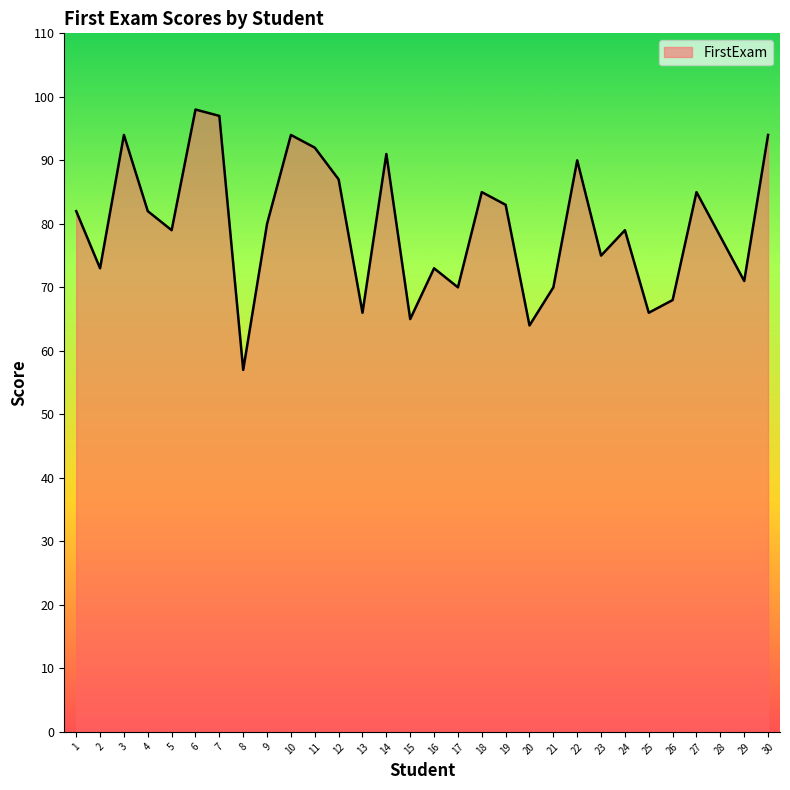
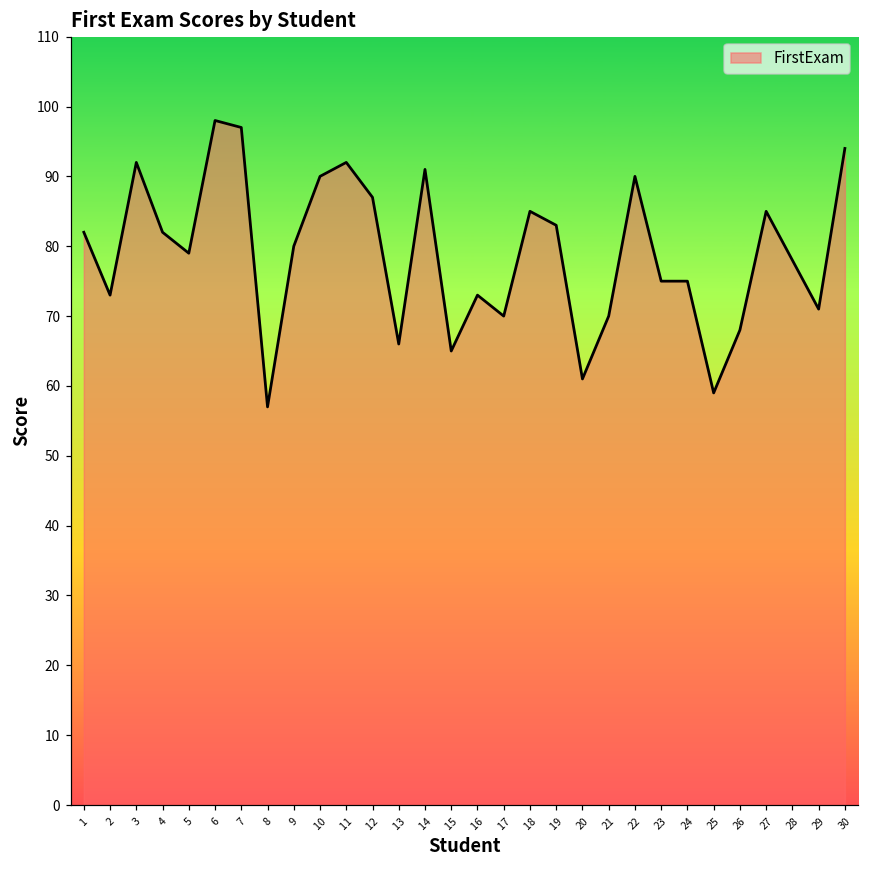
3: 94 -> 92
10: 94 -> 90
20: 64 -> 61
24: 79 -> 75
25: 66 -> 59
